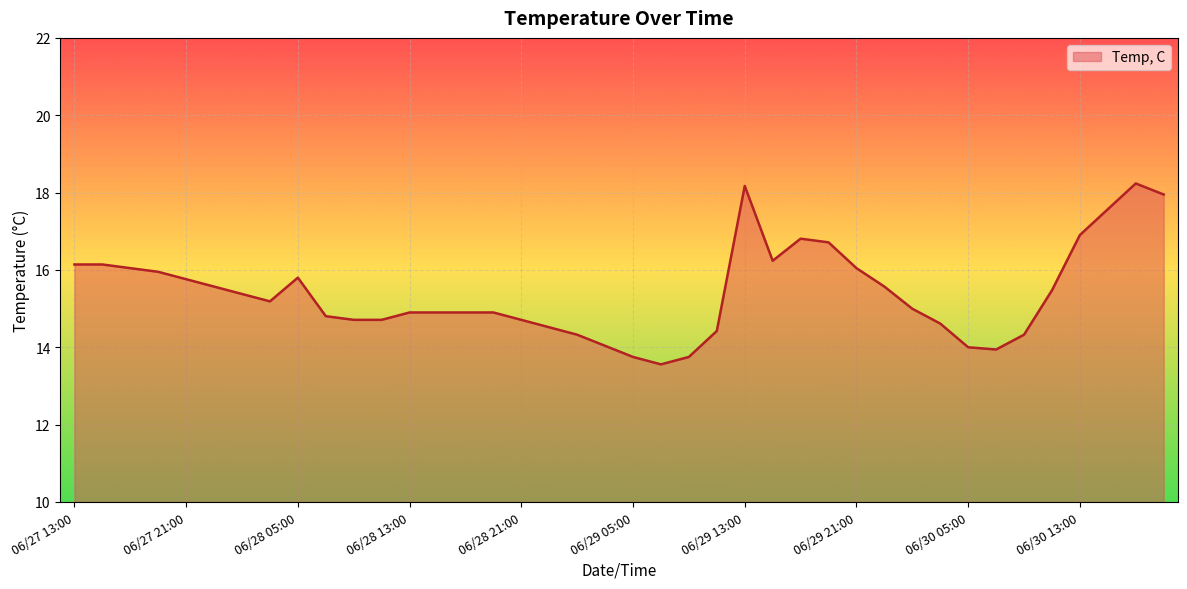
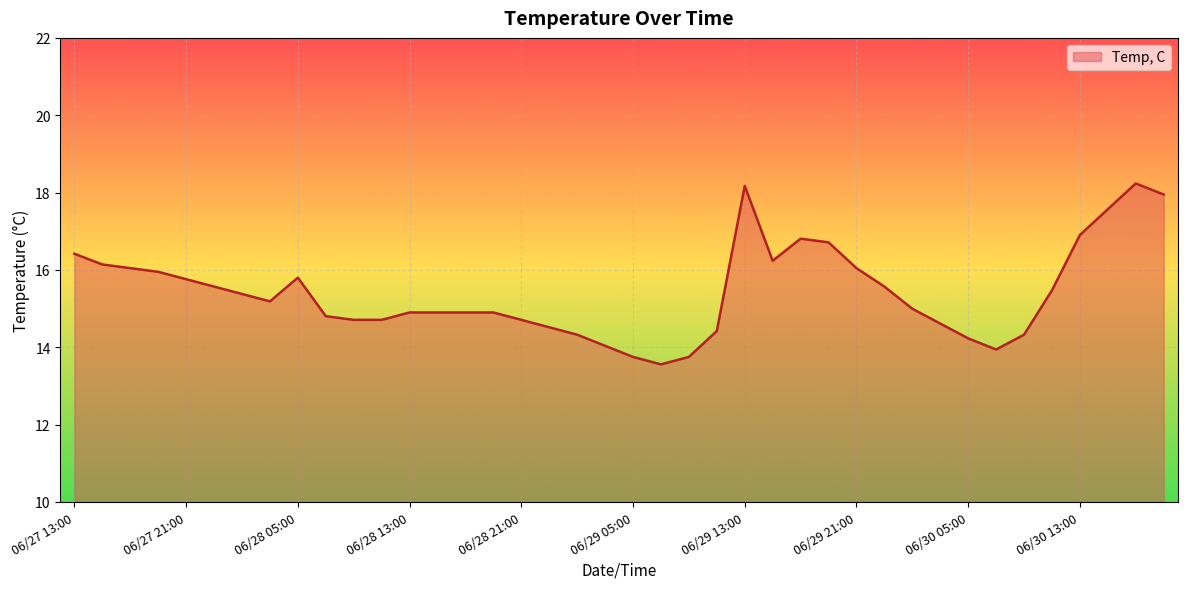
06/27 13:00: 16.1 -> 16.4
06/30 05:00: 14.0 -> 14.2
